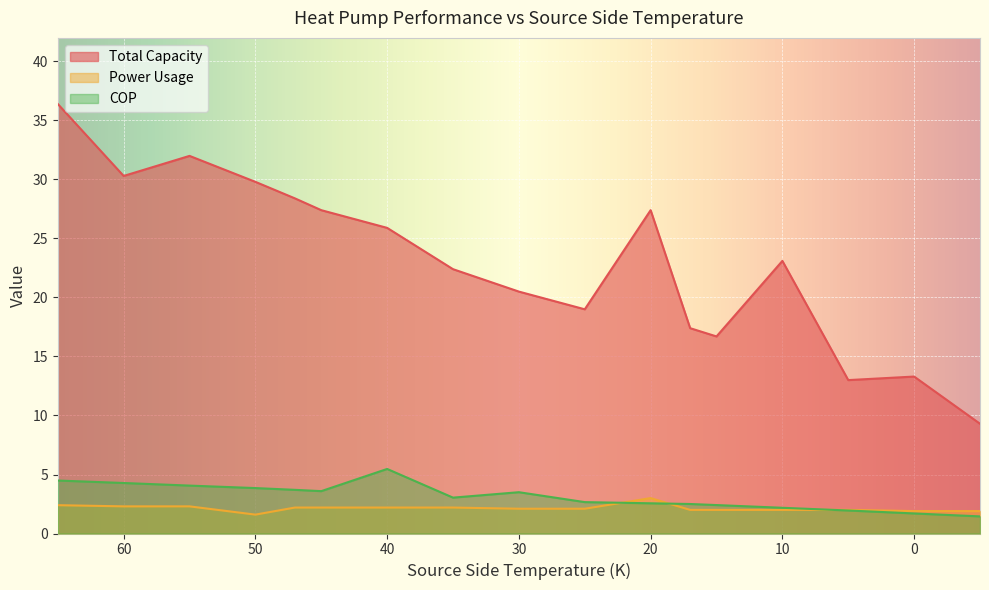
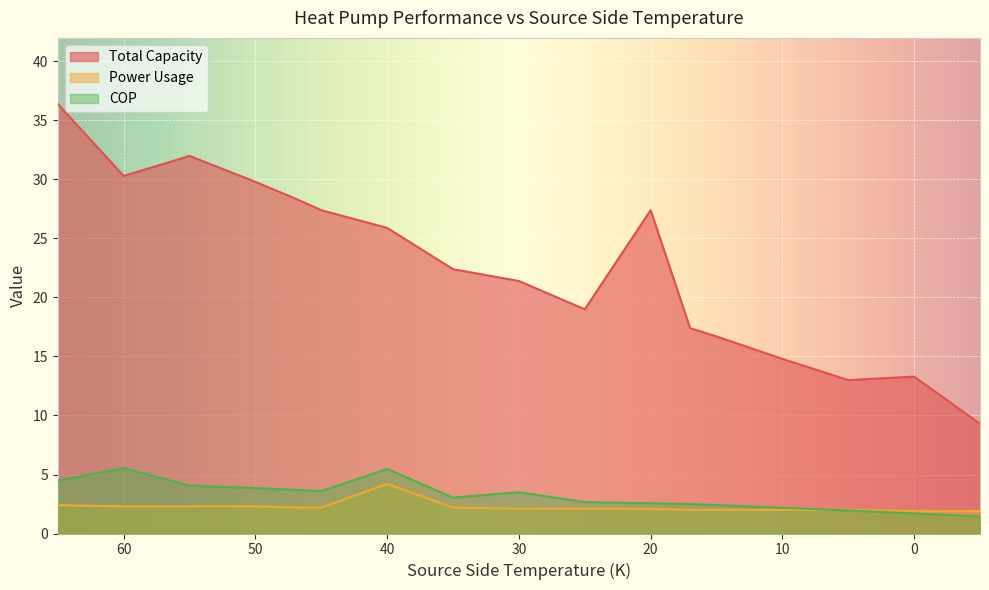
COP, 60: 4.3 -> 5.5
Power Usage, 50: 1.6 -> 2.3
Power Usage, 40: 2.2 -> 4.2
Total Capacity, 30: 20.5 -> 21.4
Power Usage, 20: 3.0 -> 2.1
Total Capacity, 10: 23.1 -> 14.8
